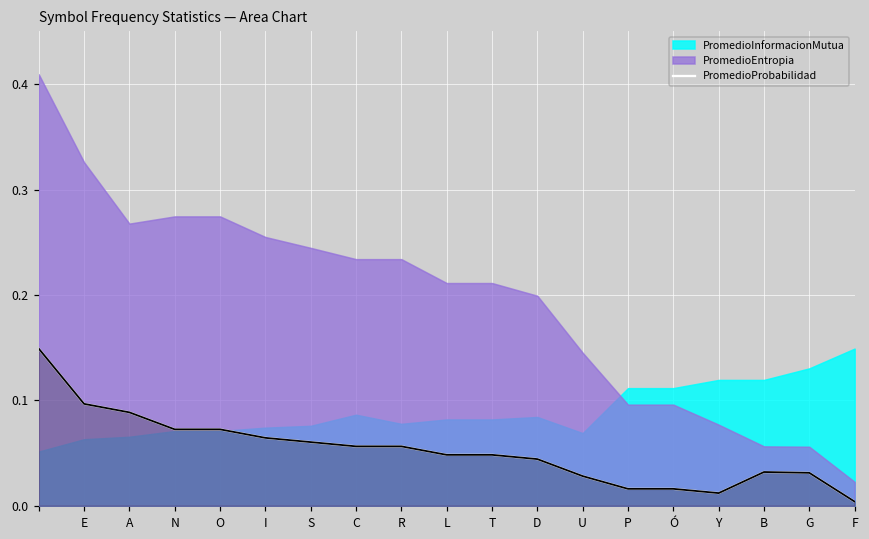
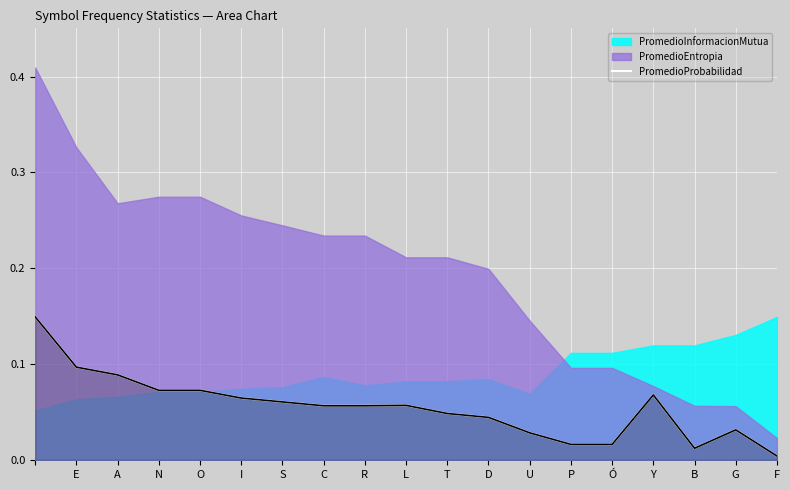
PromedioProbabilidad, L: 0.05 -> 0.06
PromedioProbabilidad, Y: 0.01 -> 0.07
PromedioProbabilidad, B: 0.03 -> 0.01
